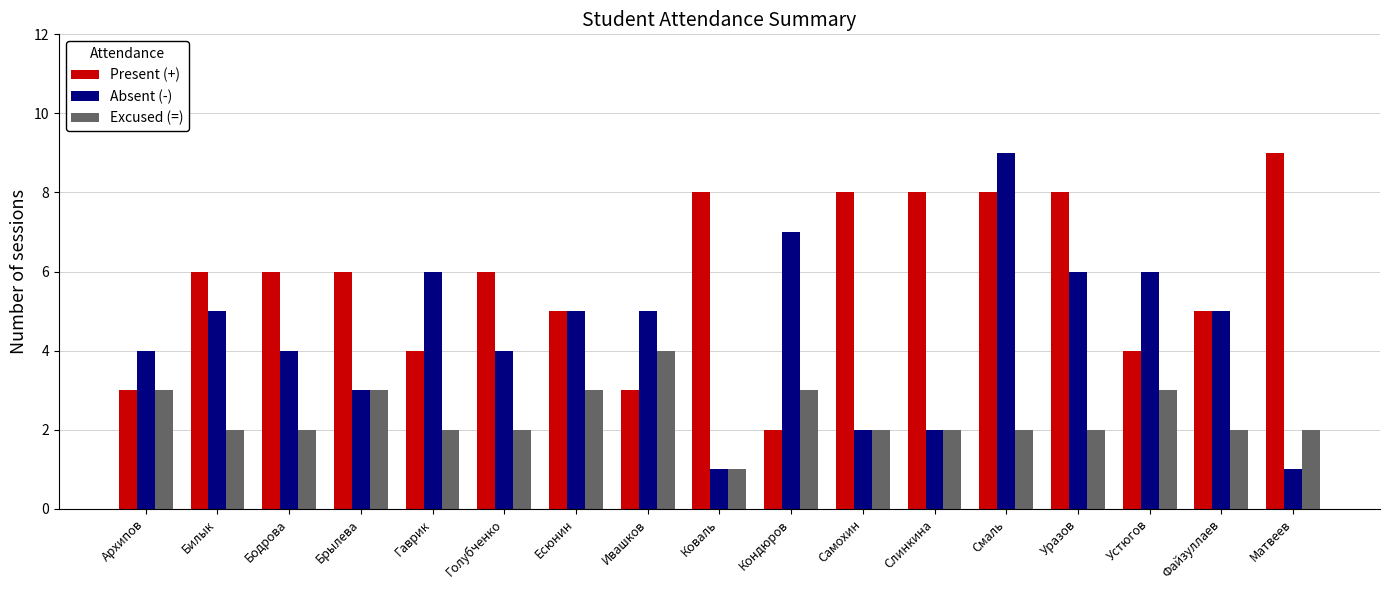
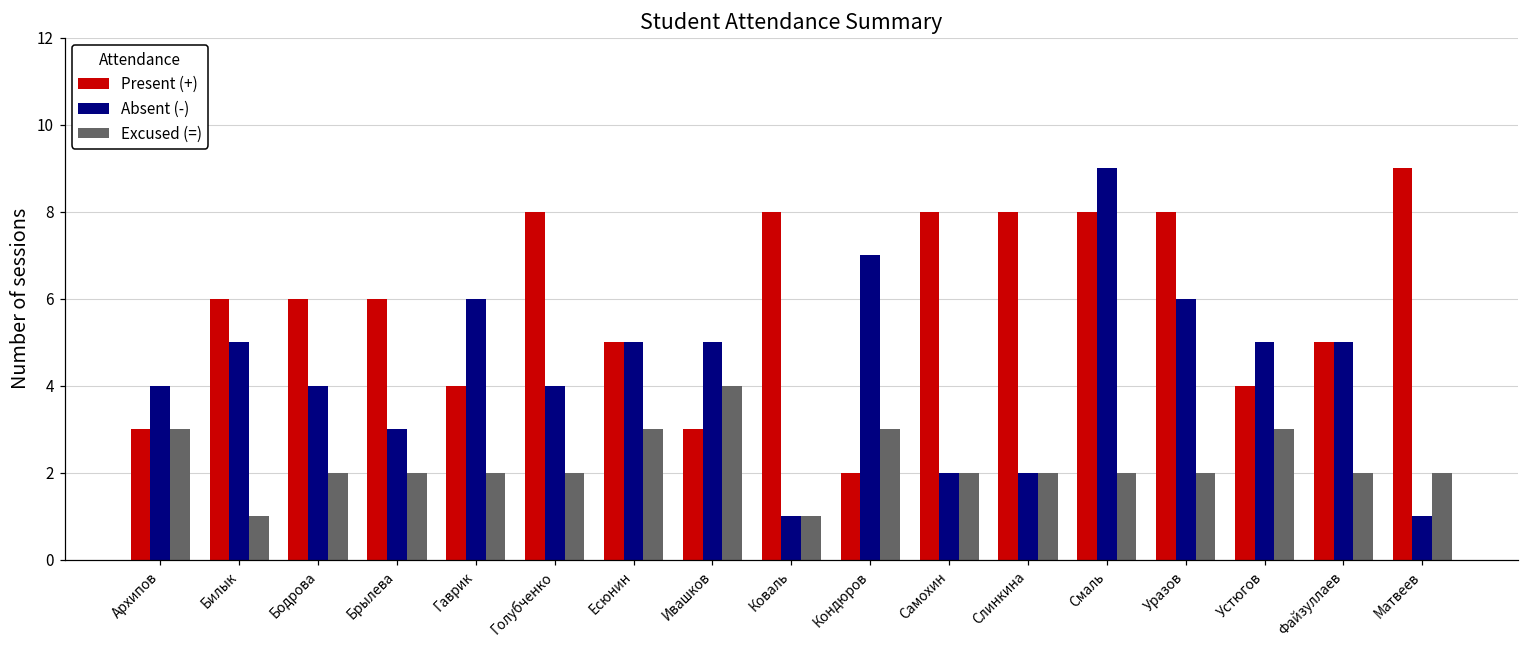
Excused (=), Билык: 2 -> 1
Excused (=), Брылева: 3 -> 2
Present (+), Голубченко: 6 -> 8
Absent (-), Устюгов: 6 -> 5
